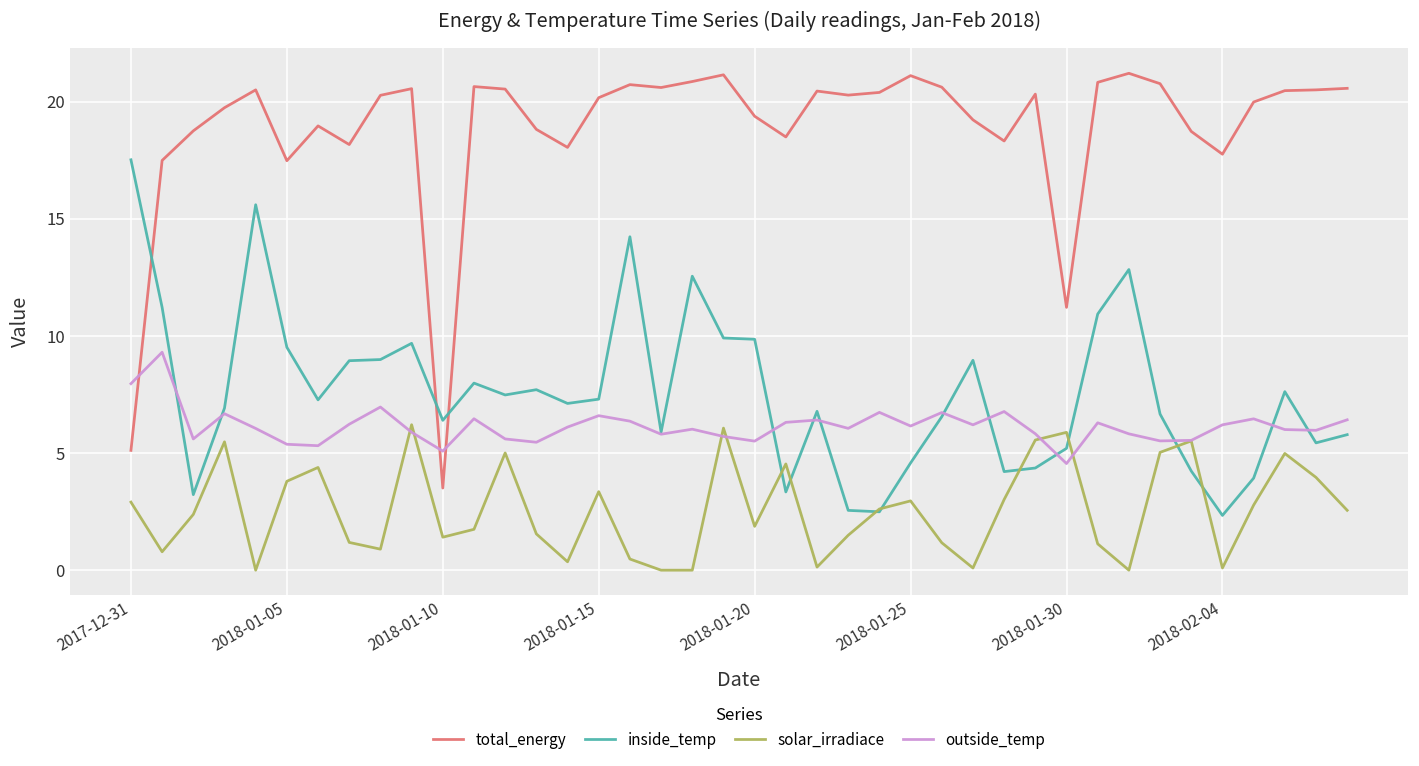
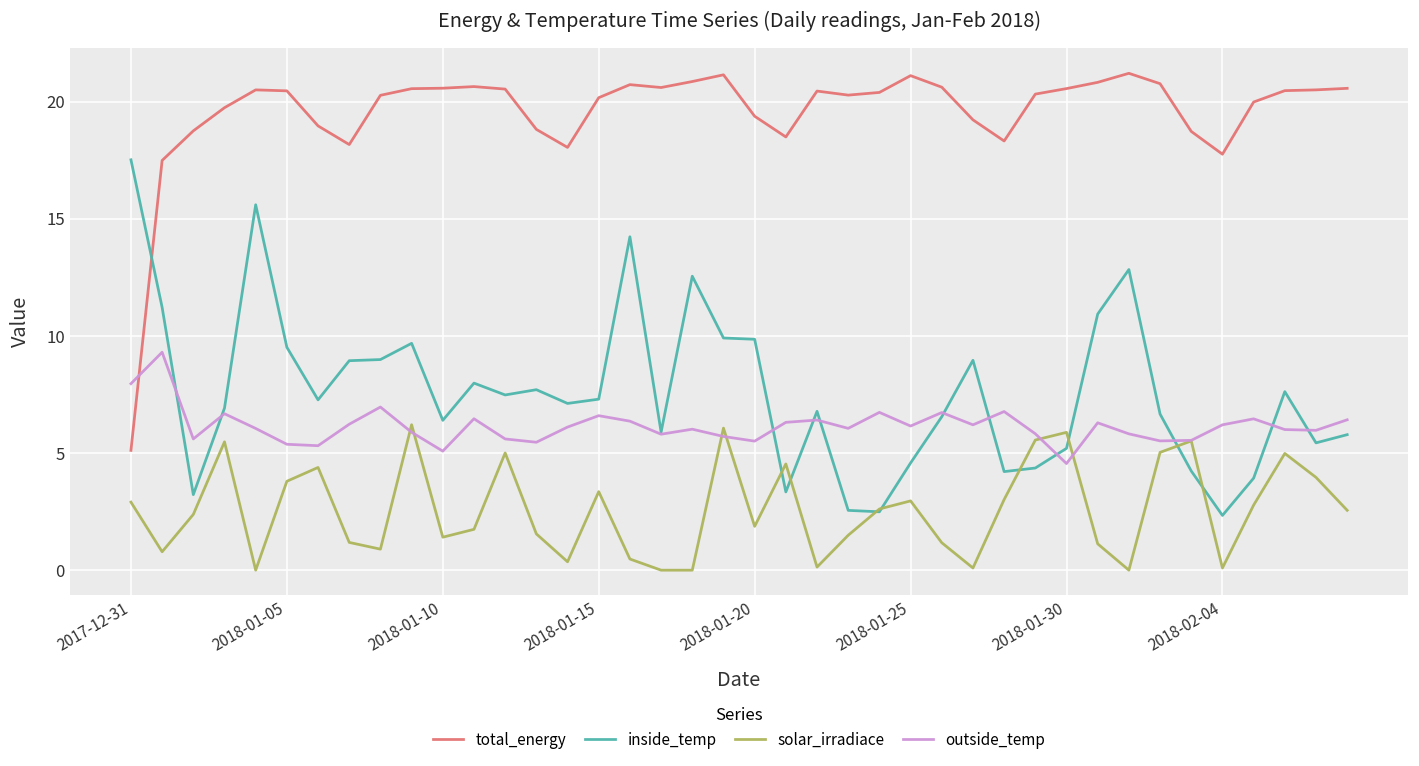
total_energy, 2018-01-05: 17.5 -> 20.5
total_energy, 2018-01-10: 3.5 -> 20.6
total_energy, 2018-01-30: 11.2 -> 20.6
